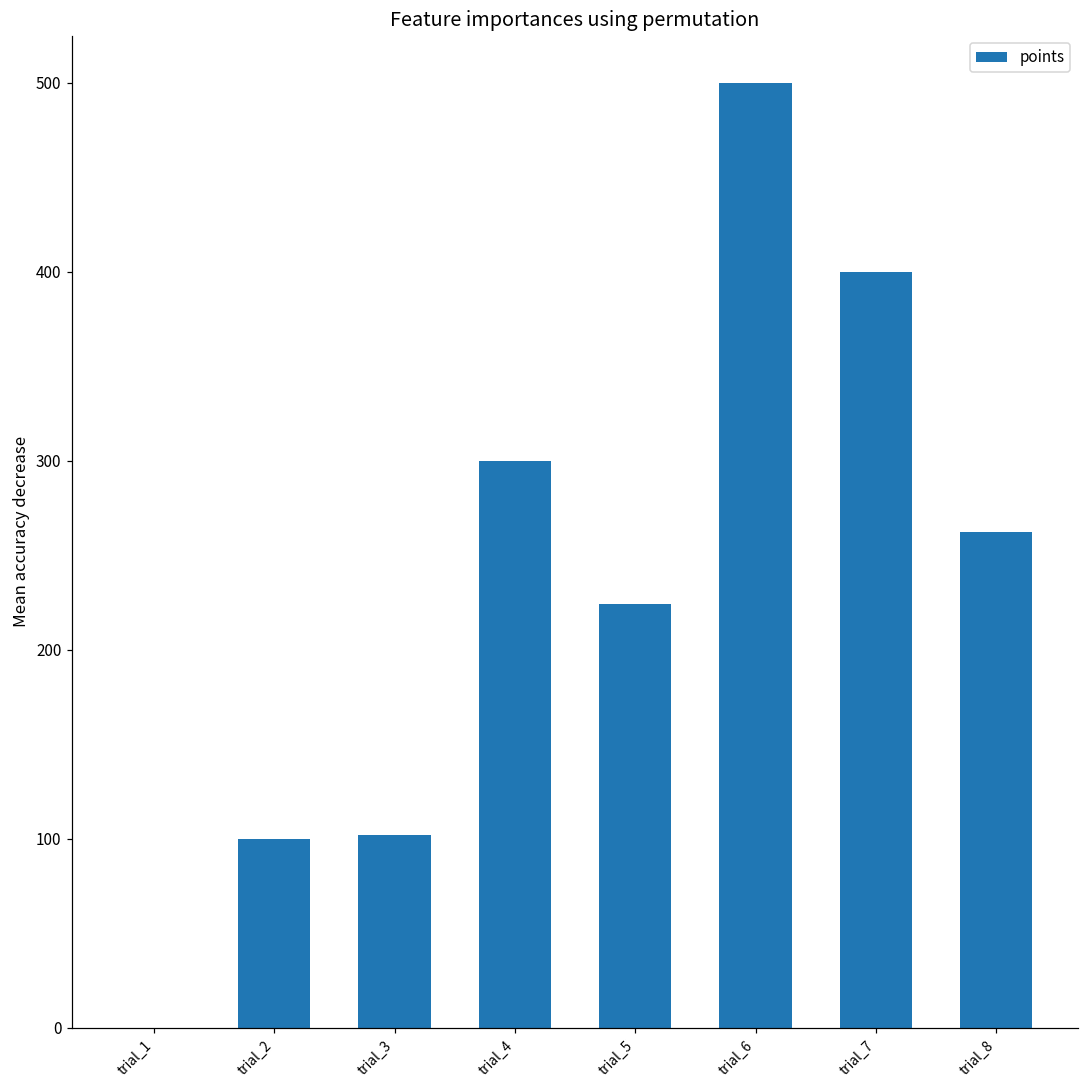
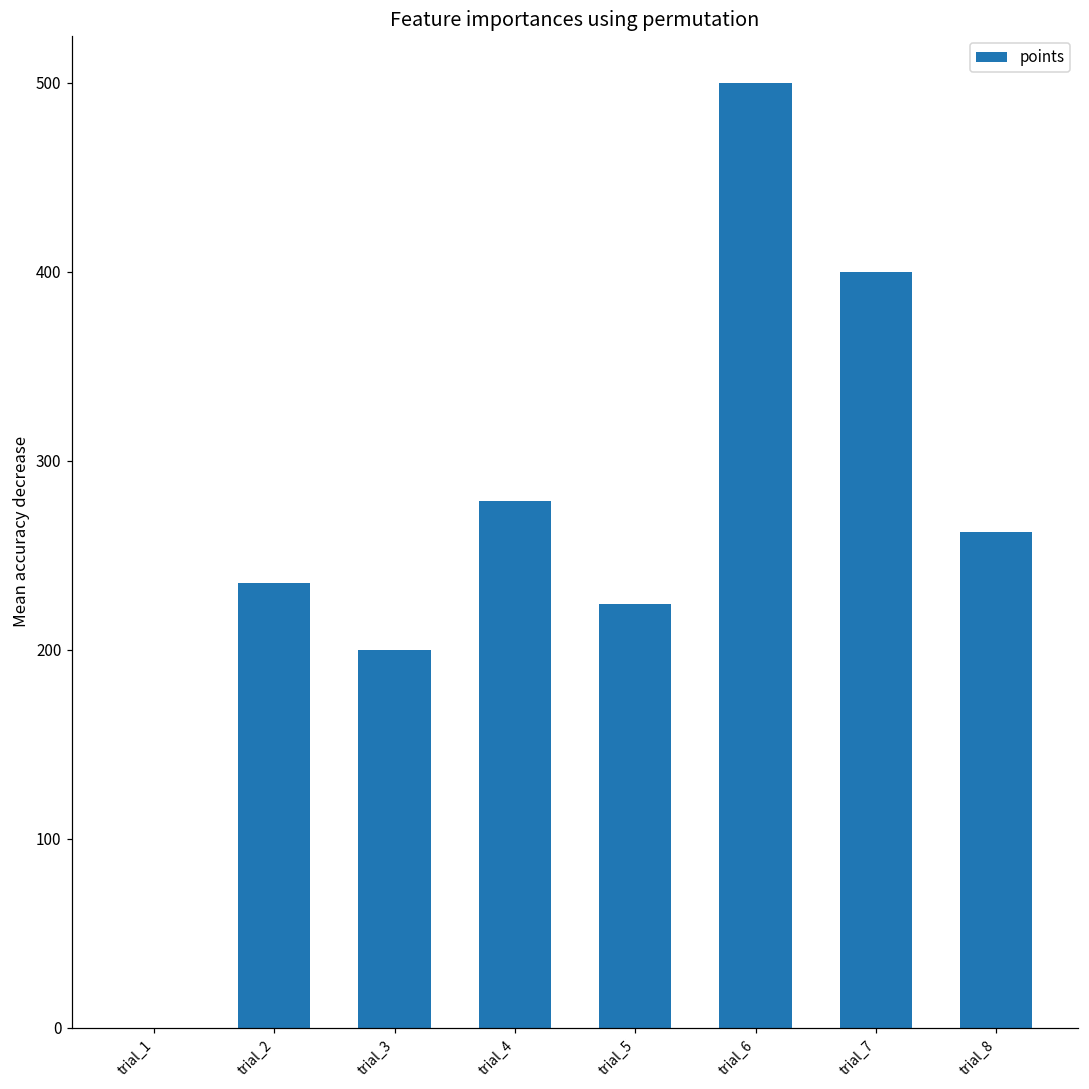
trial_2: 100 -> 236
trial_3: 102 -> 200
trial_4: 300 -> 279
